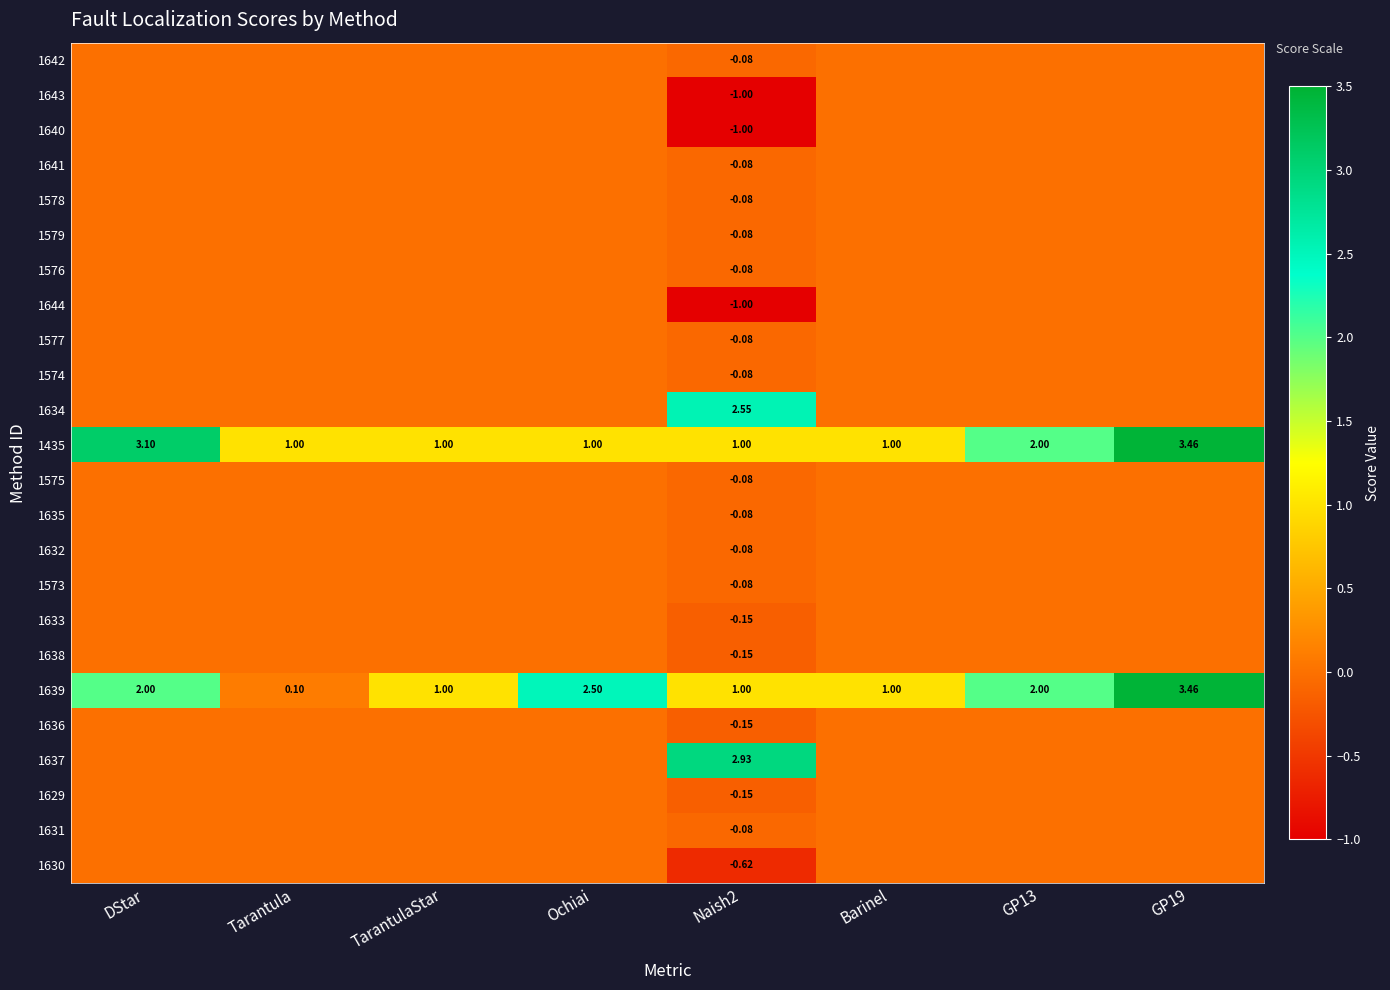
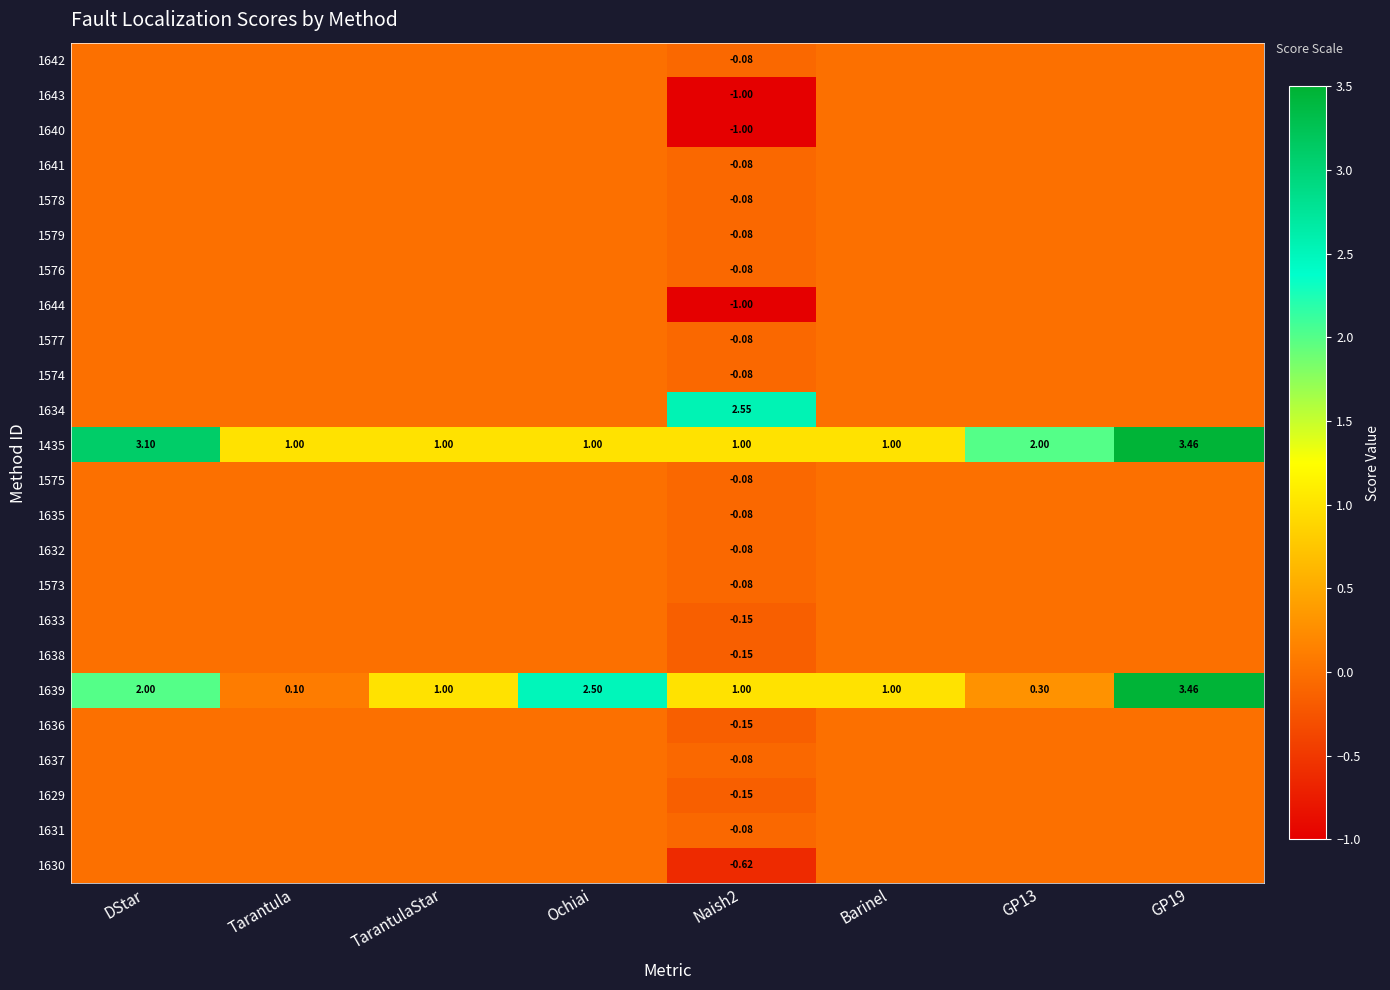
1639, GP13: 2.00 -> 0.30
1637, Naish2: 2.93 -> -0.08
